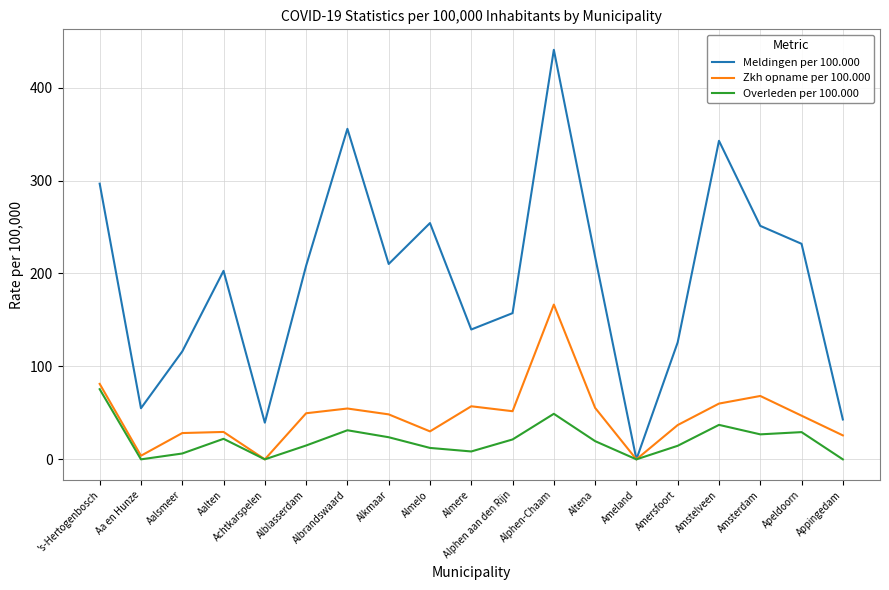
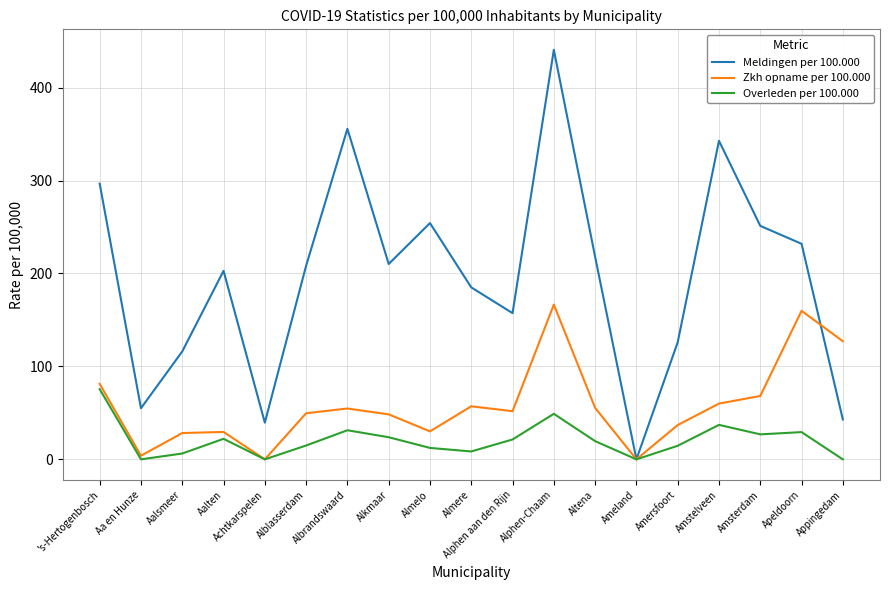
Meldingen per 100.000, Almere: 140 -> 190
Zkh opname per 100.000, Apeldoorn: 50 -> 160
Zkh opname per 100.000, Appingedam: 30 -> 130
